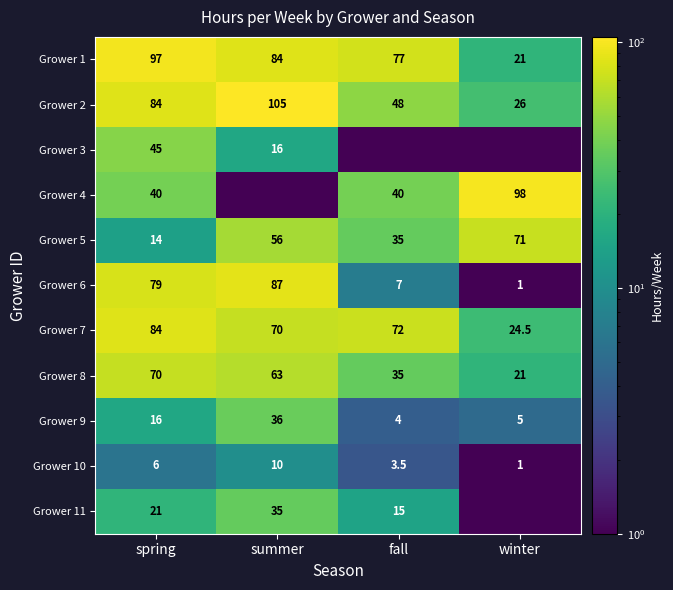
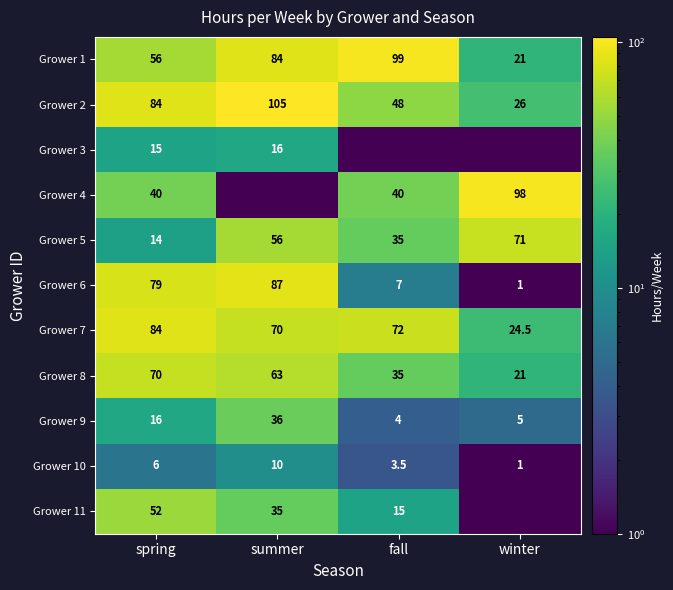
Grower 1, spring: 97 -> 56
Grower 1, fall: 77 -> 99
Grower 3, spring: 45 -> 15
Grower 11, spring: 21 -> 52
